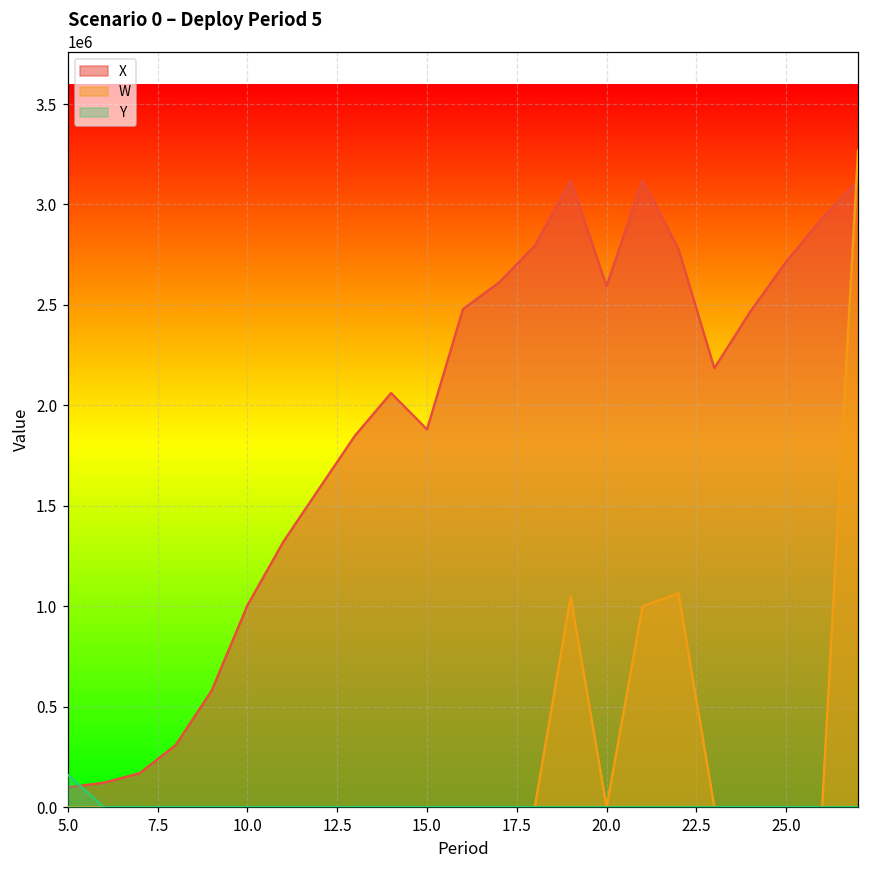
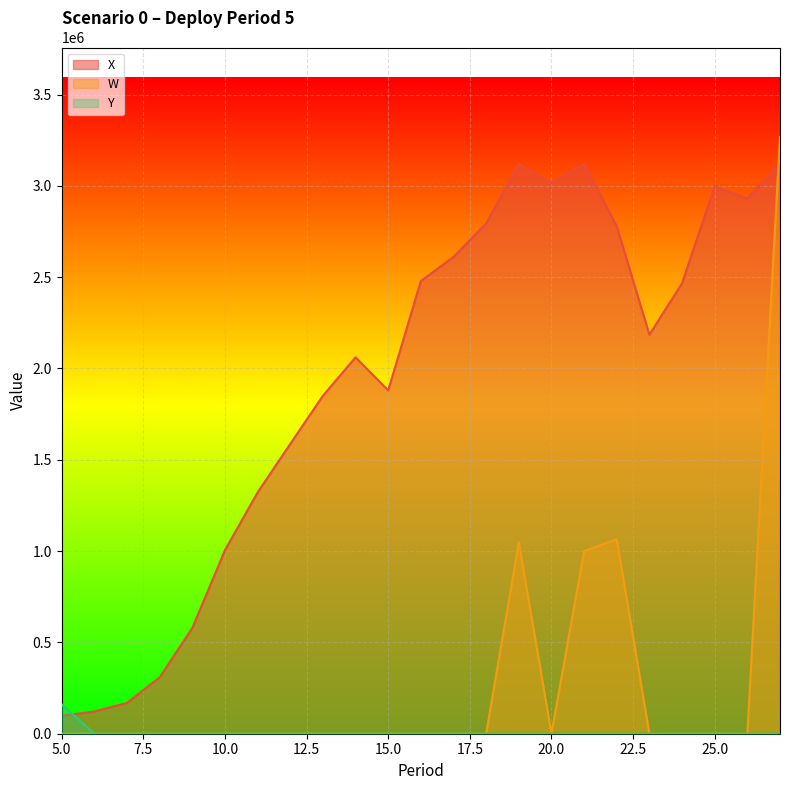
X, 20.0: 2590000 -> 3010000
X, 25.0: 2710000 -> 3000000
